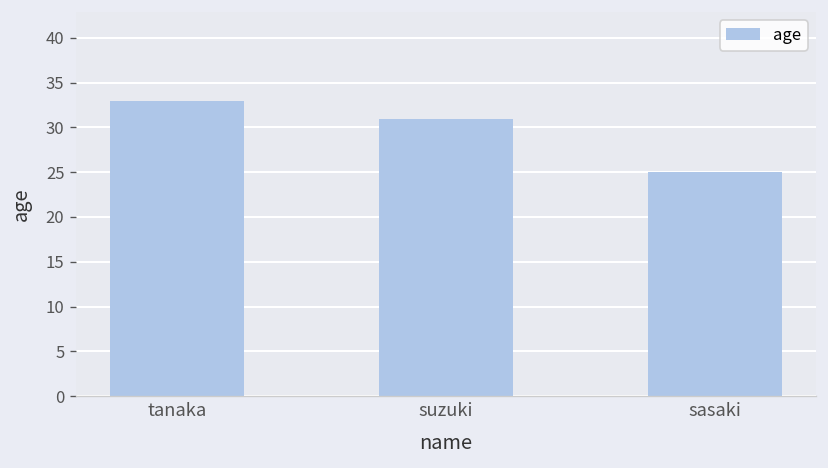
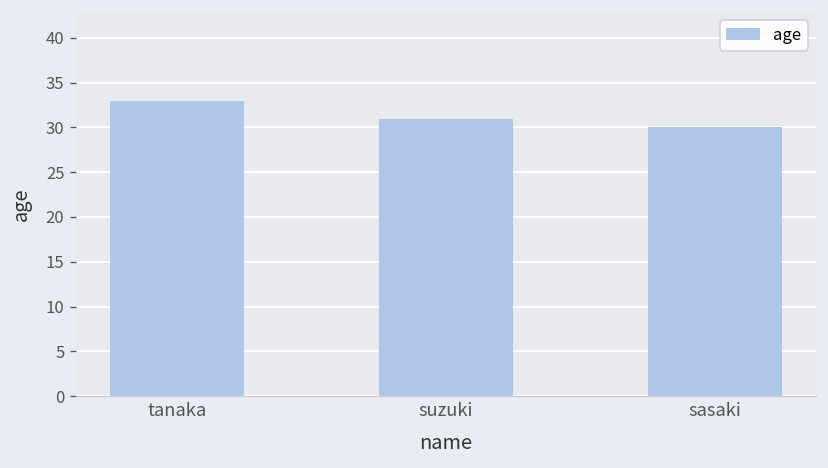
sasaki: 25 -> 30
